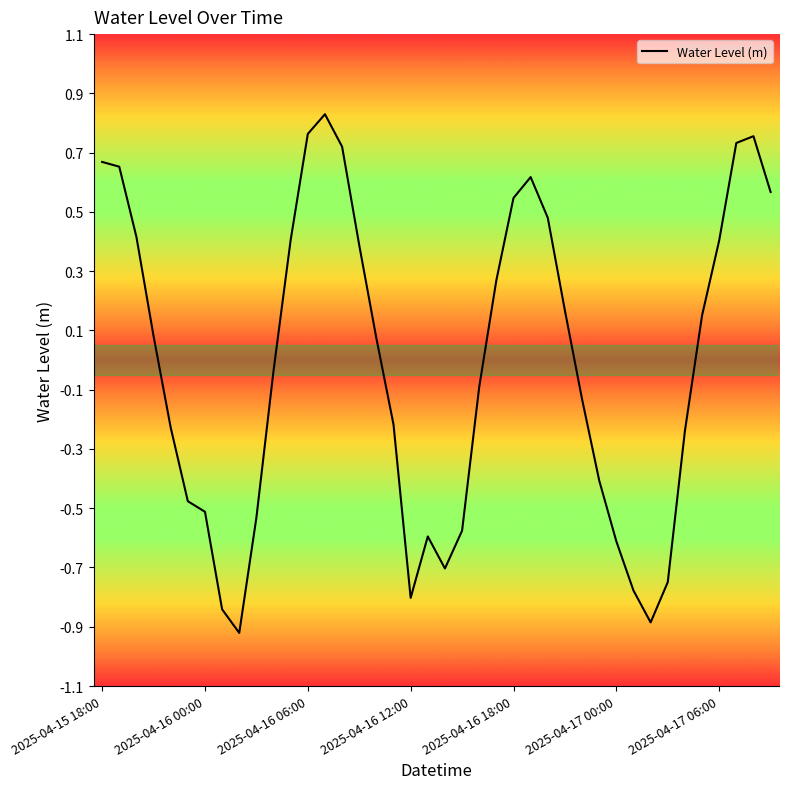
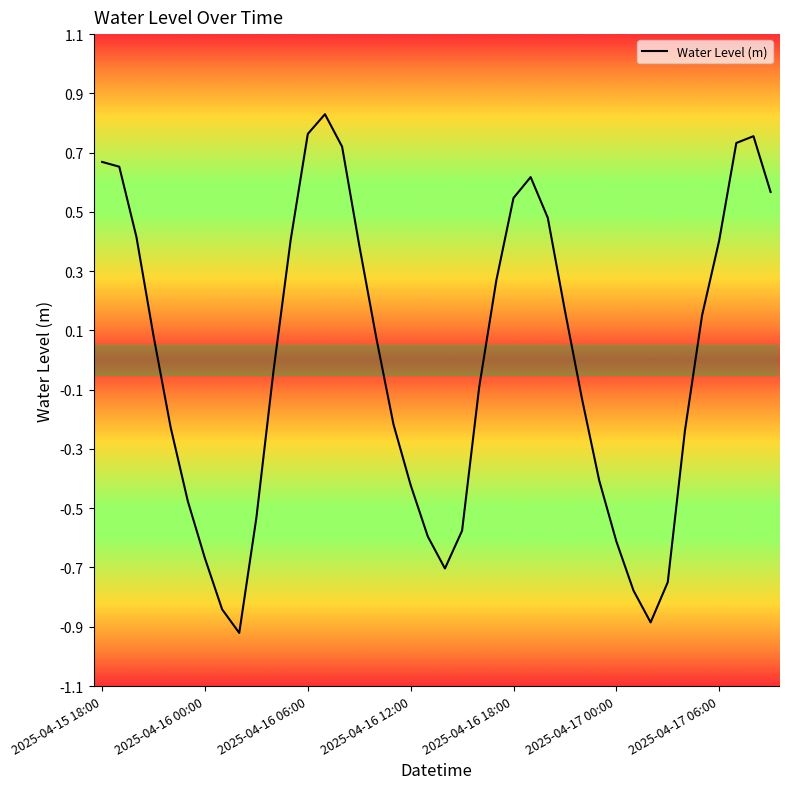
2025-04-16 00:00: -0.51 -> -0.67
2025-04-16 12:00: -0.80 -> -0.42
